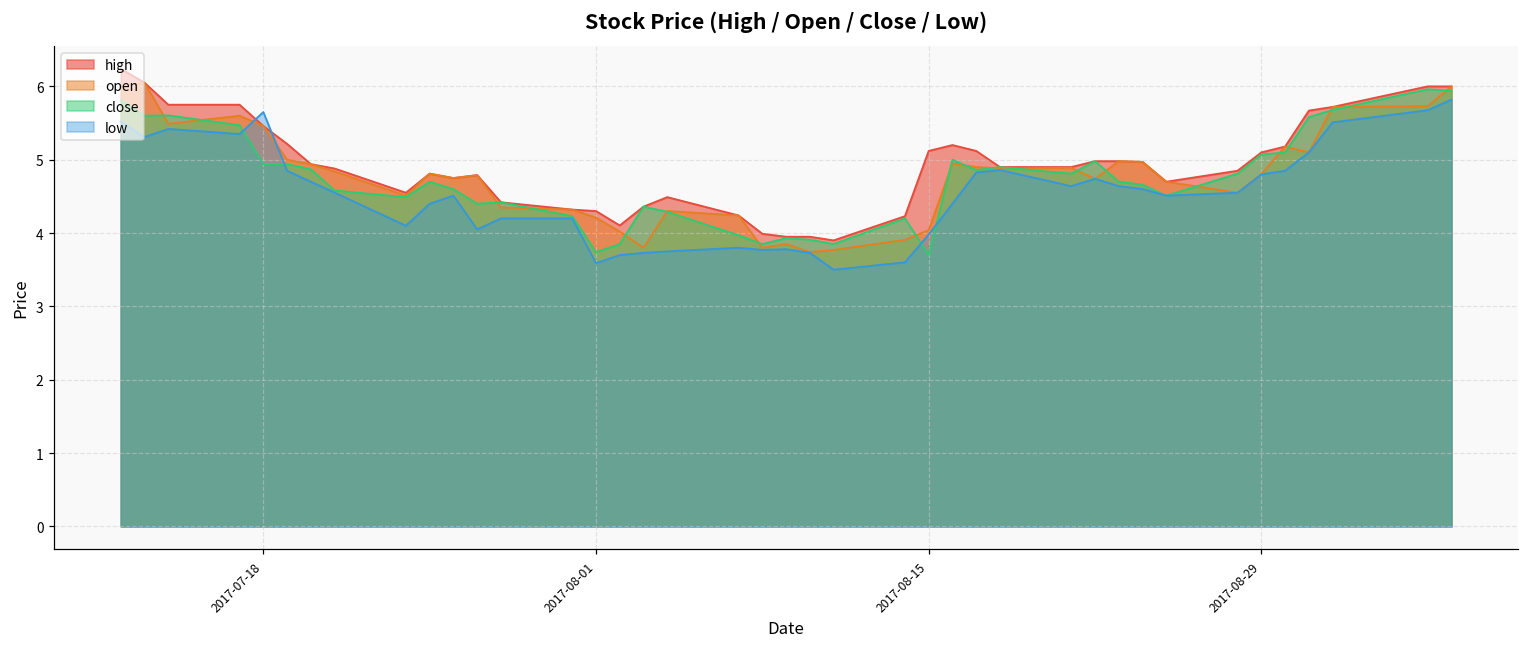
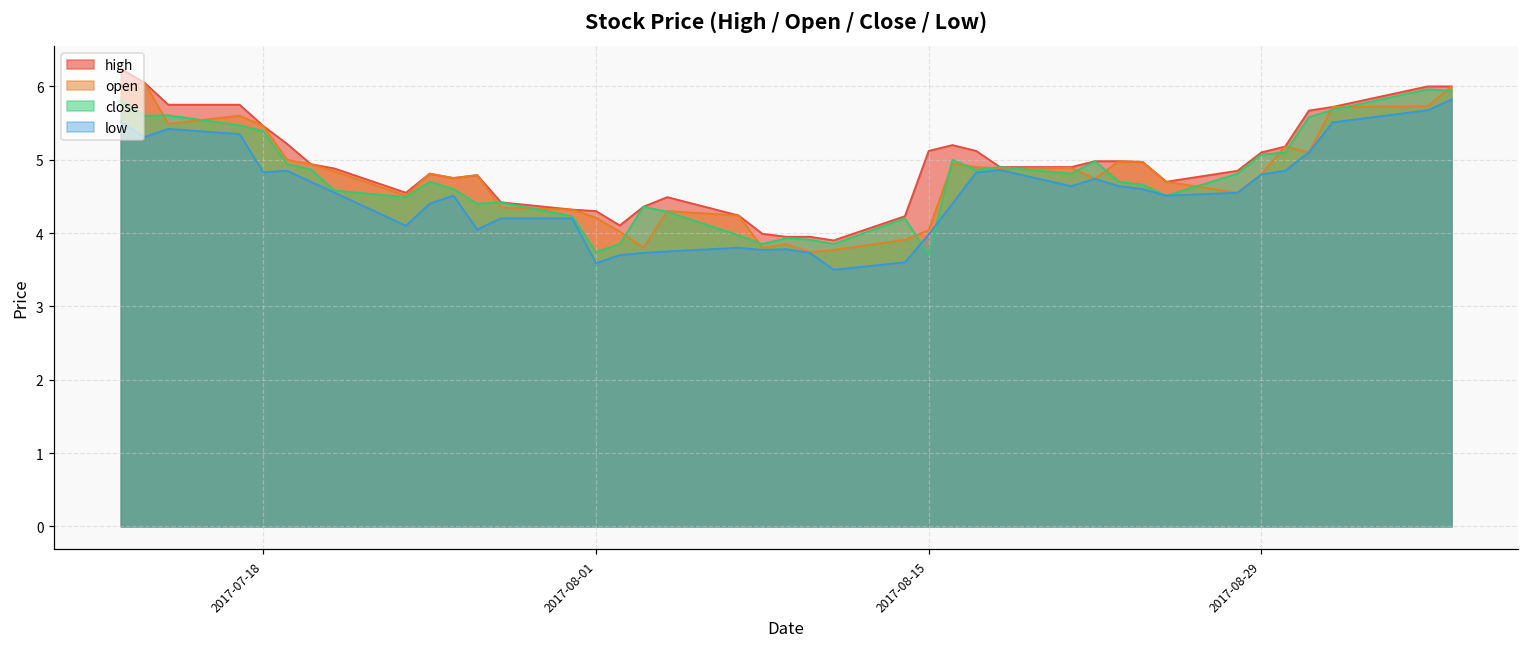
close, 2017-07-18: 4.9 -> 5.4
low, 2017-07-18: 5.7 -> 4.8
